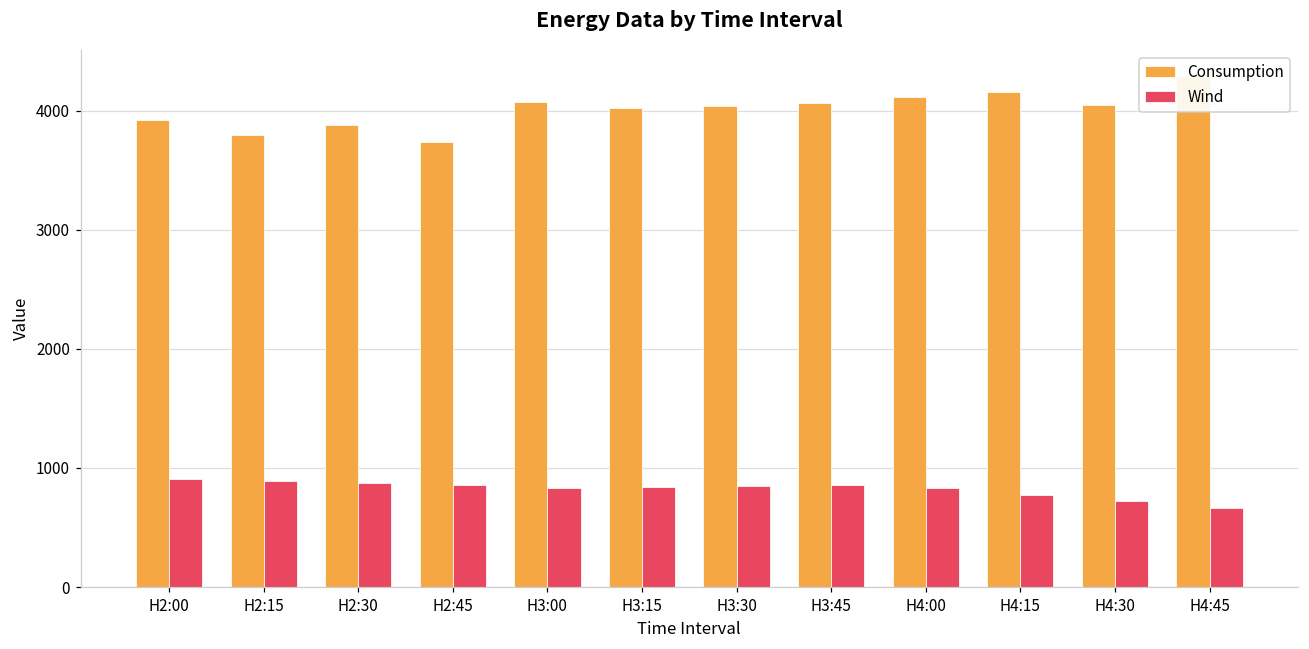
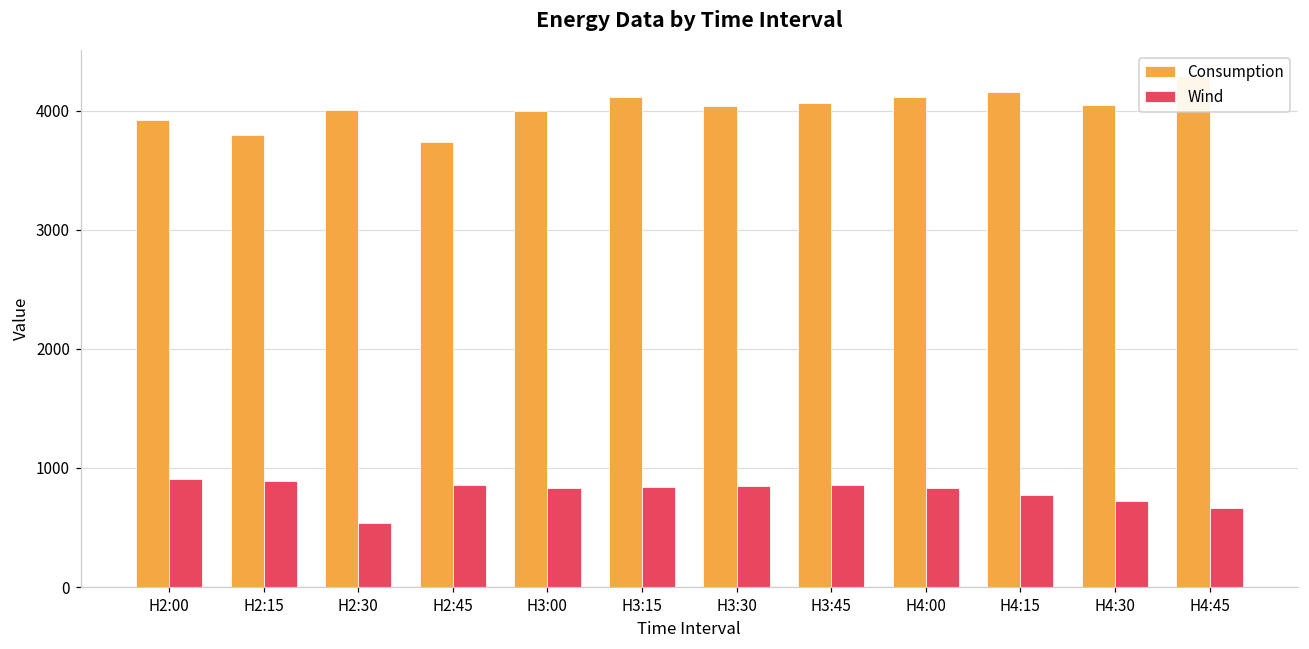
Consumption, H2:30: 3880 -> 4010
Wind, H2:30: 870 -> 530
Consumption, H3:00: 4070 -> 4000
Consumption, H3:15: 4020 -> 4120
